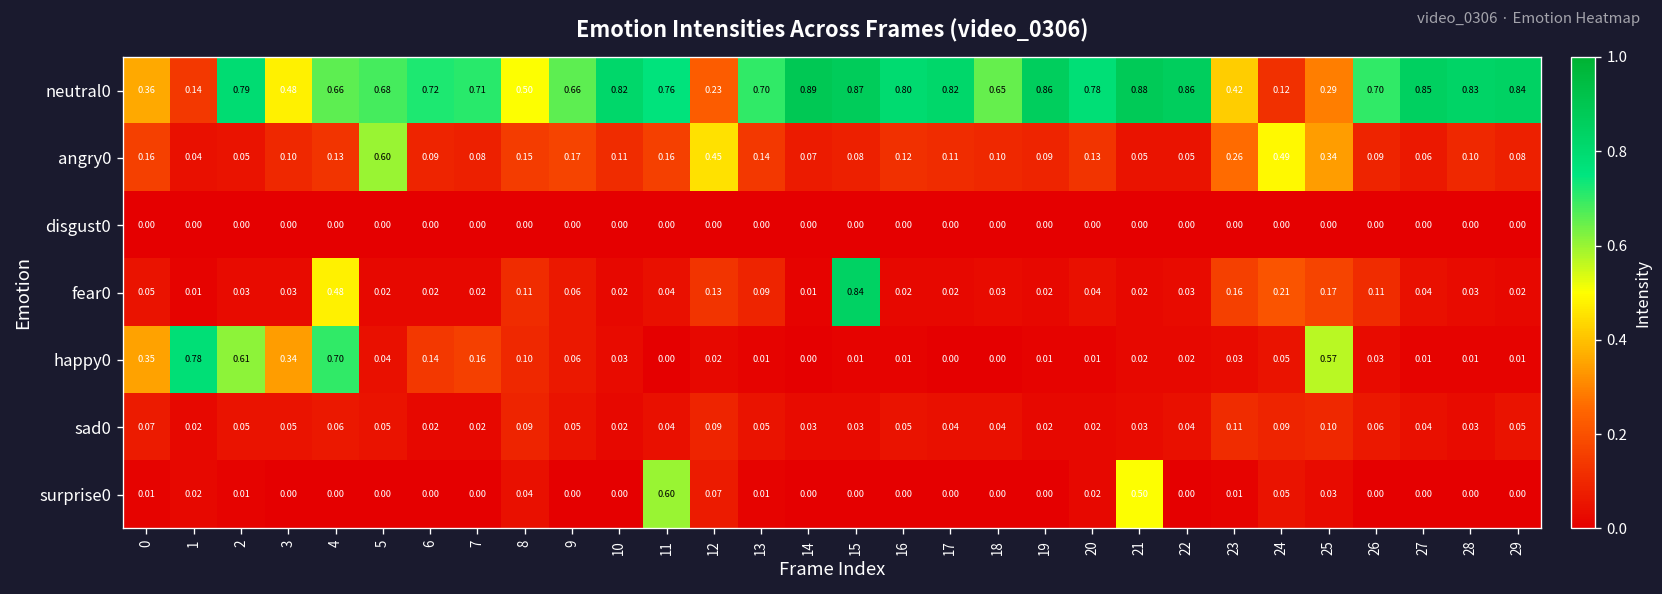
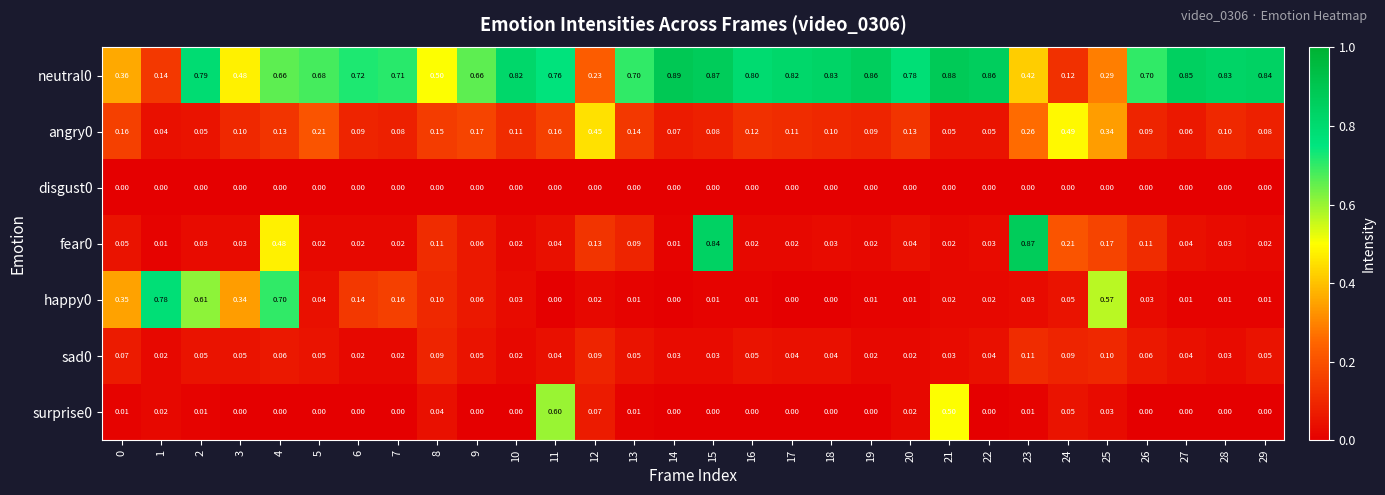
neutral0, 18: 0.65 -> 0.83
angry0, 5: 0.60 -> 0.21
fear0, 23: 0.16 -> 0.87
